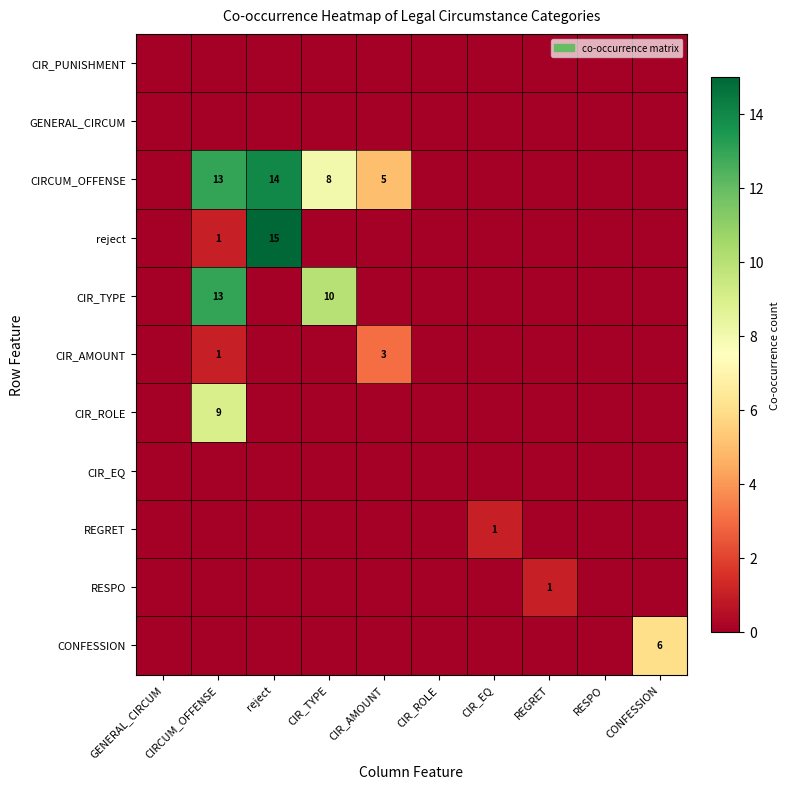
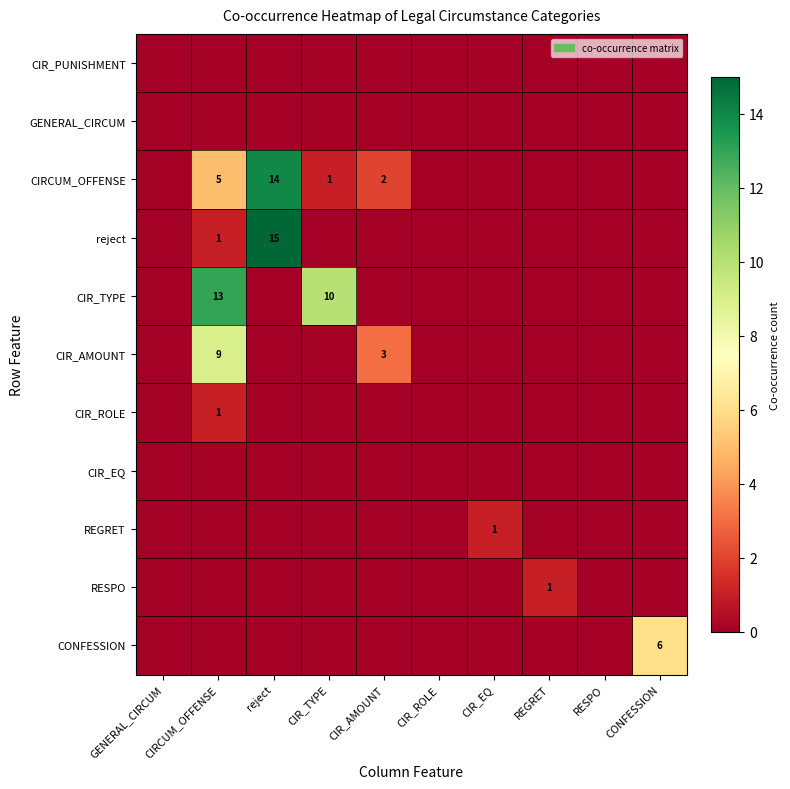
CIRCUM_OFFENSE, CIRCUM_OFFENSE: 13 -> 5
CIRCUM_OFFENSE, CIR_TYPE: 8 -> 1
CIRCUM_OFFENSE, CIR_AMOUNT: 5 -> 2
CIR_AMOUNT, CIRCUM_OFFENSE: 1 -> 9
CIR_ROLE, CIRCUM_OFFENSE: 9 -> 1
